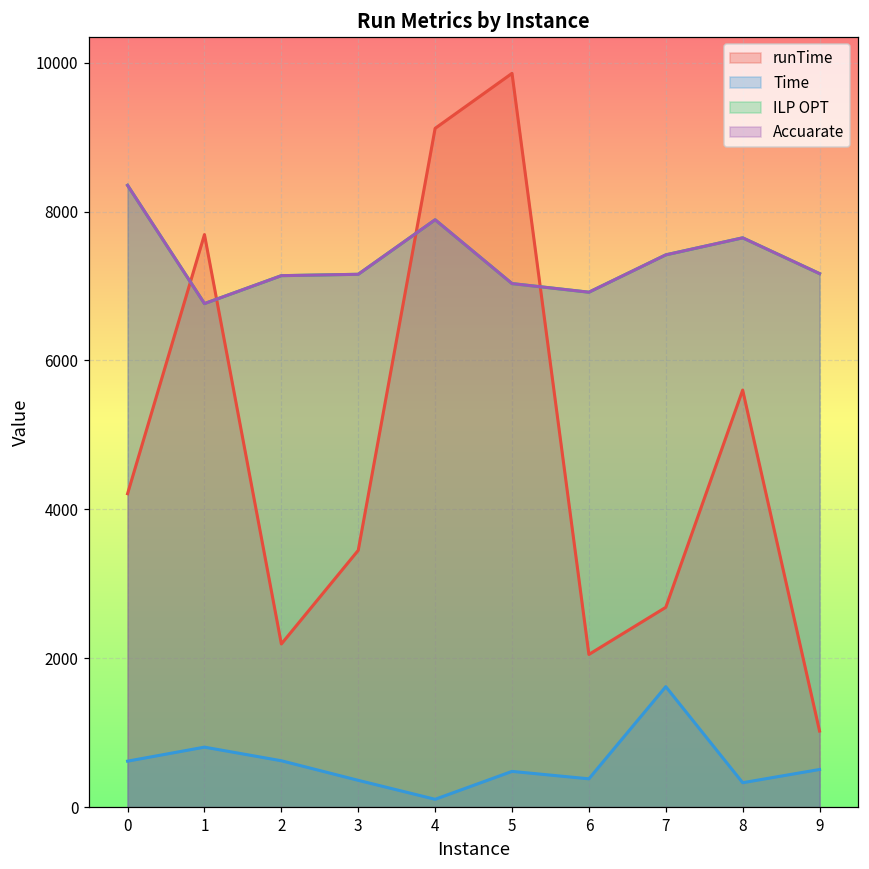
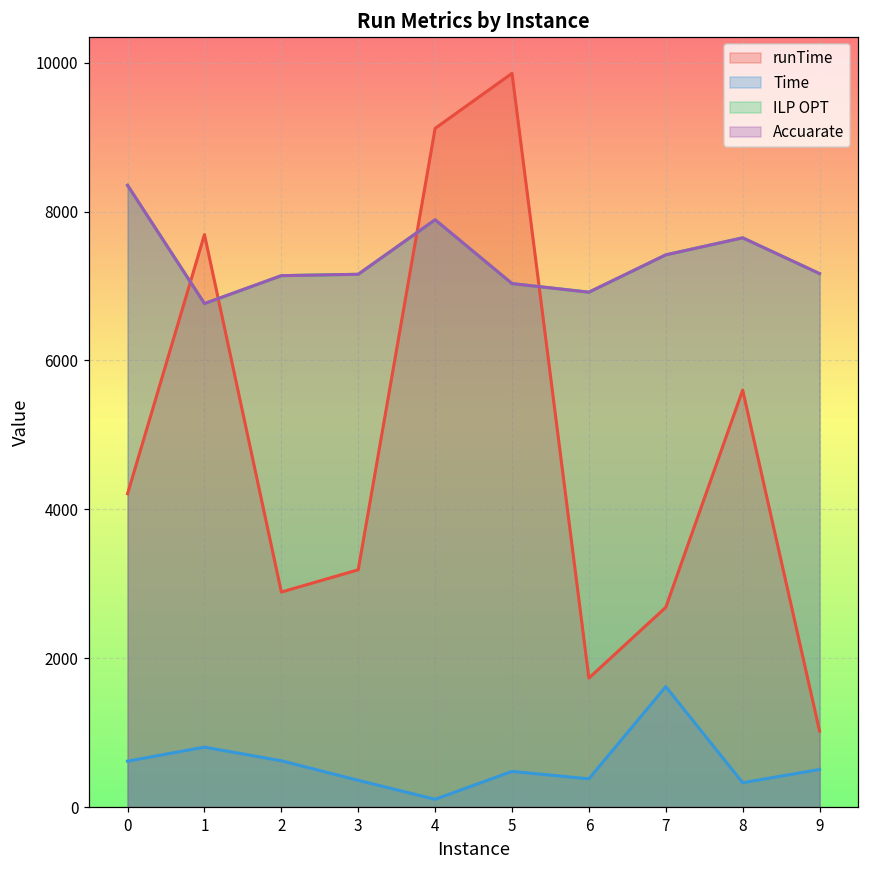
runTime, 2: 2200 -> 2900
runTime, 3: 3400 -> 3200
runTime, 6: 2100 -> 1700
